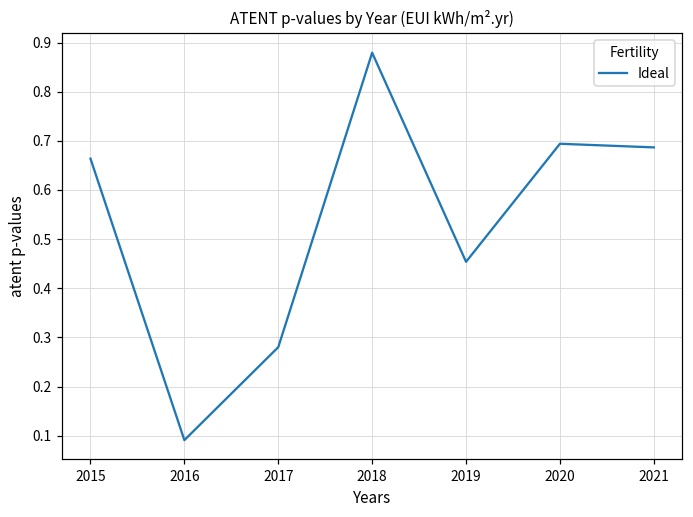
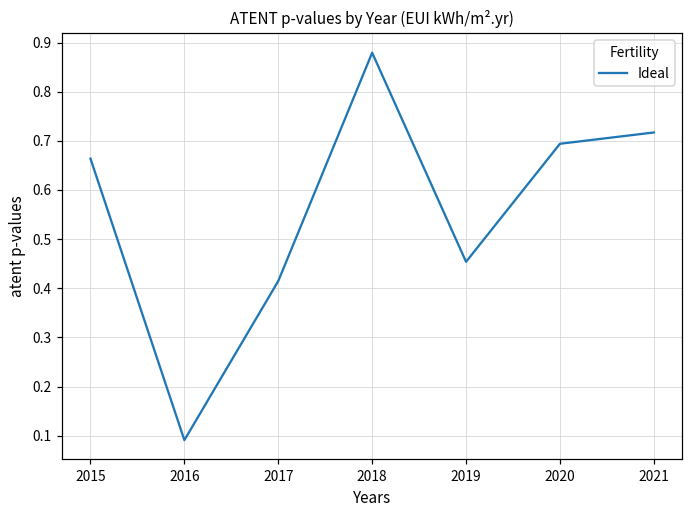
2017: 0.28 -> 0.41
2021: 0.69 -> 0.72
